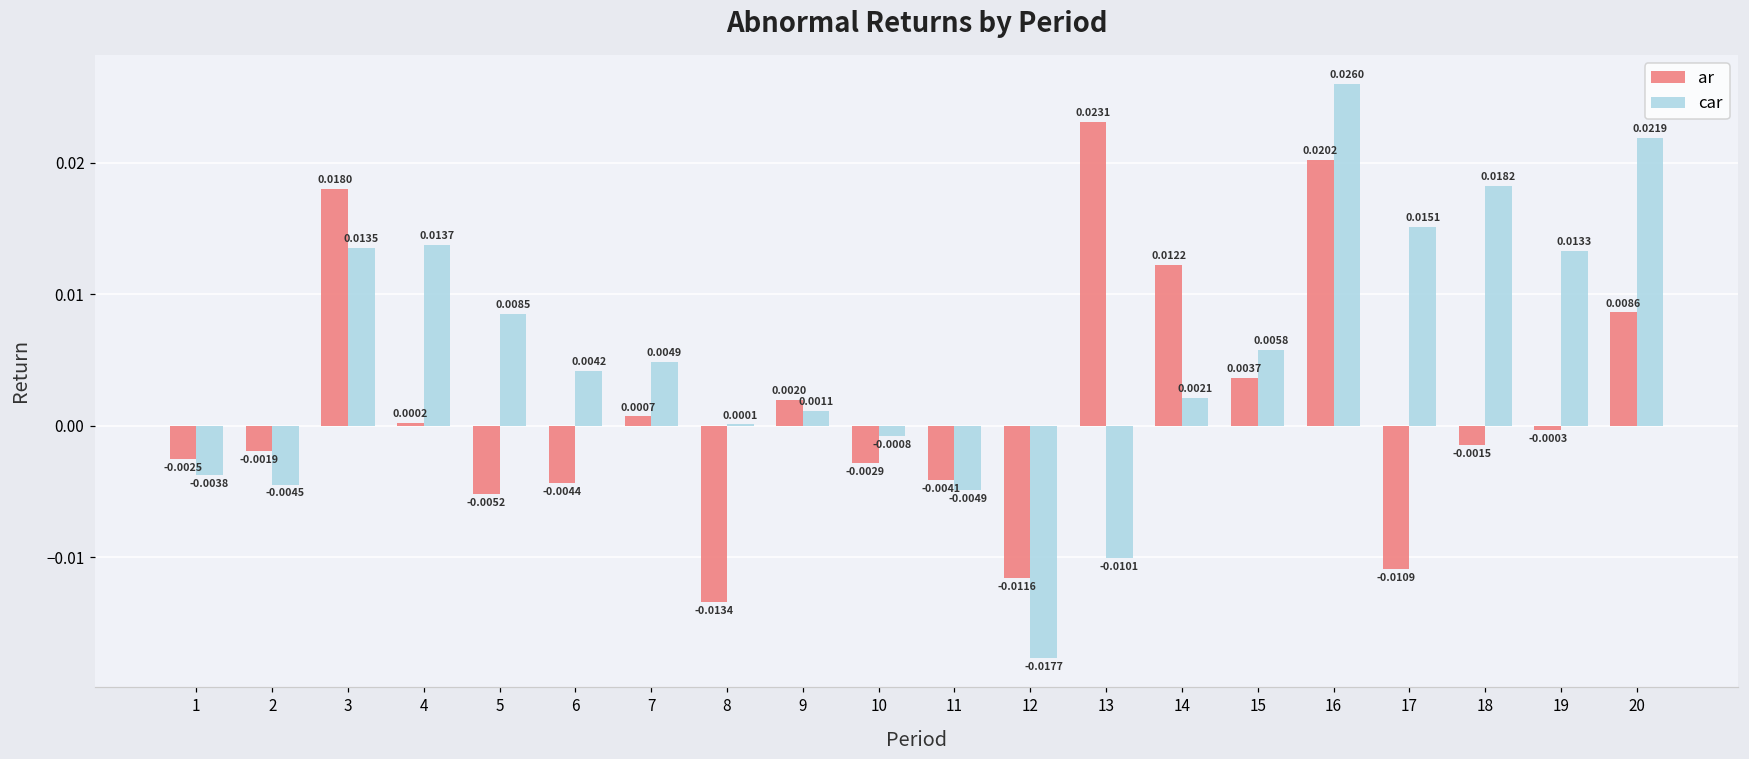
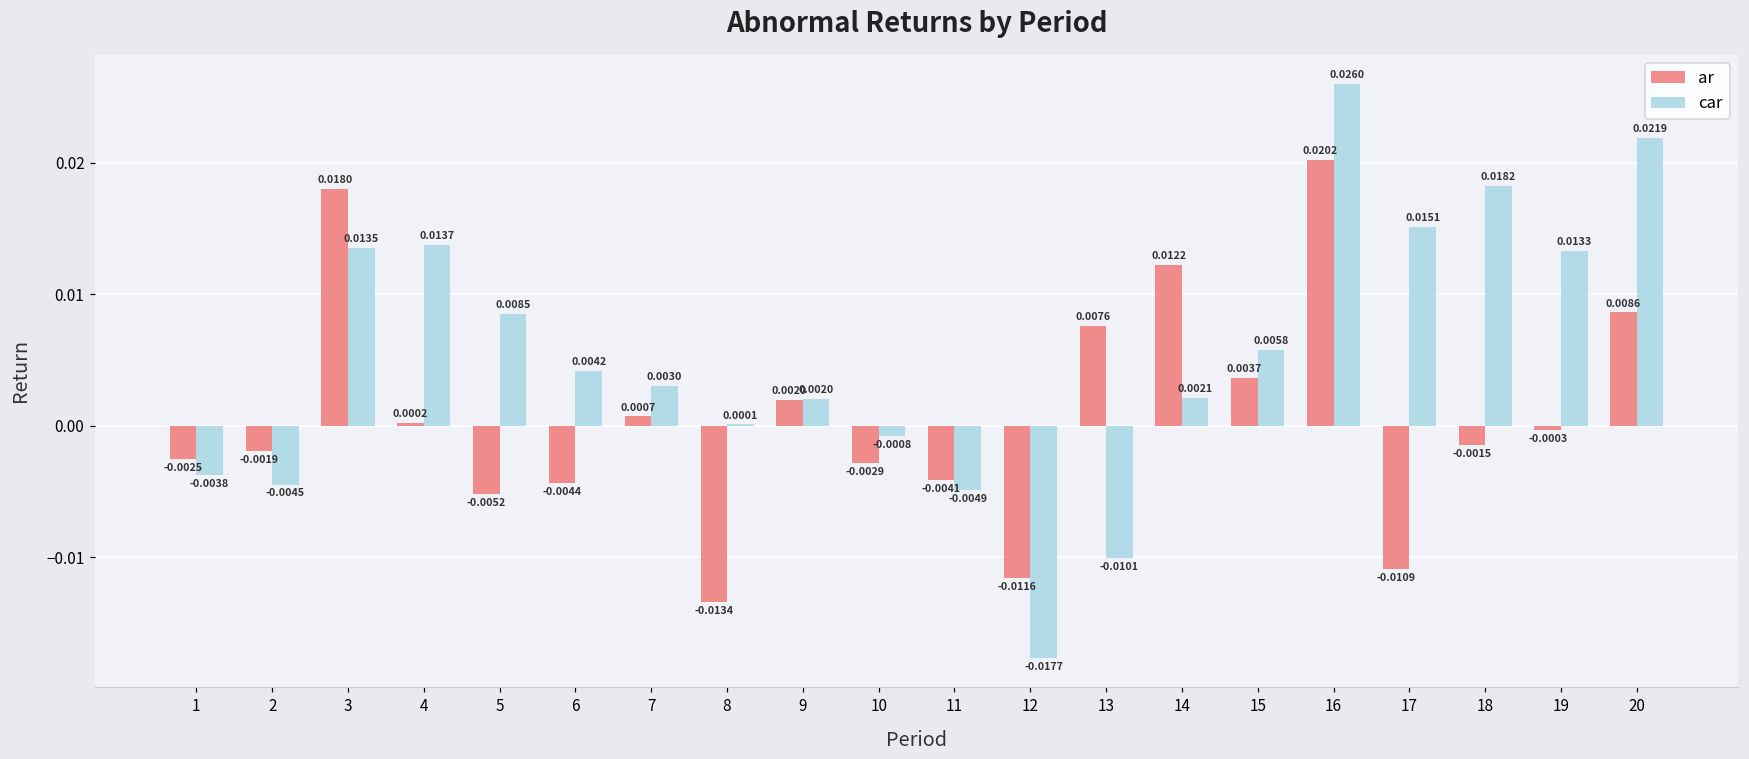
car, 7: 0.0049 -> 0.0030
car, 9: 0.0011 -> 0.0020
ar, 13: 0.0231 -> 0.0076
